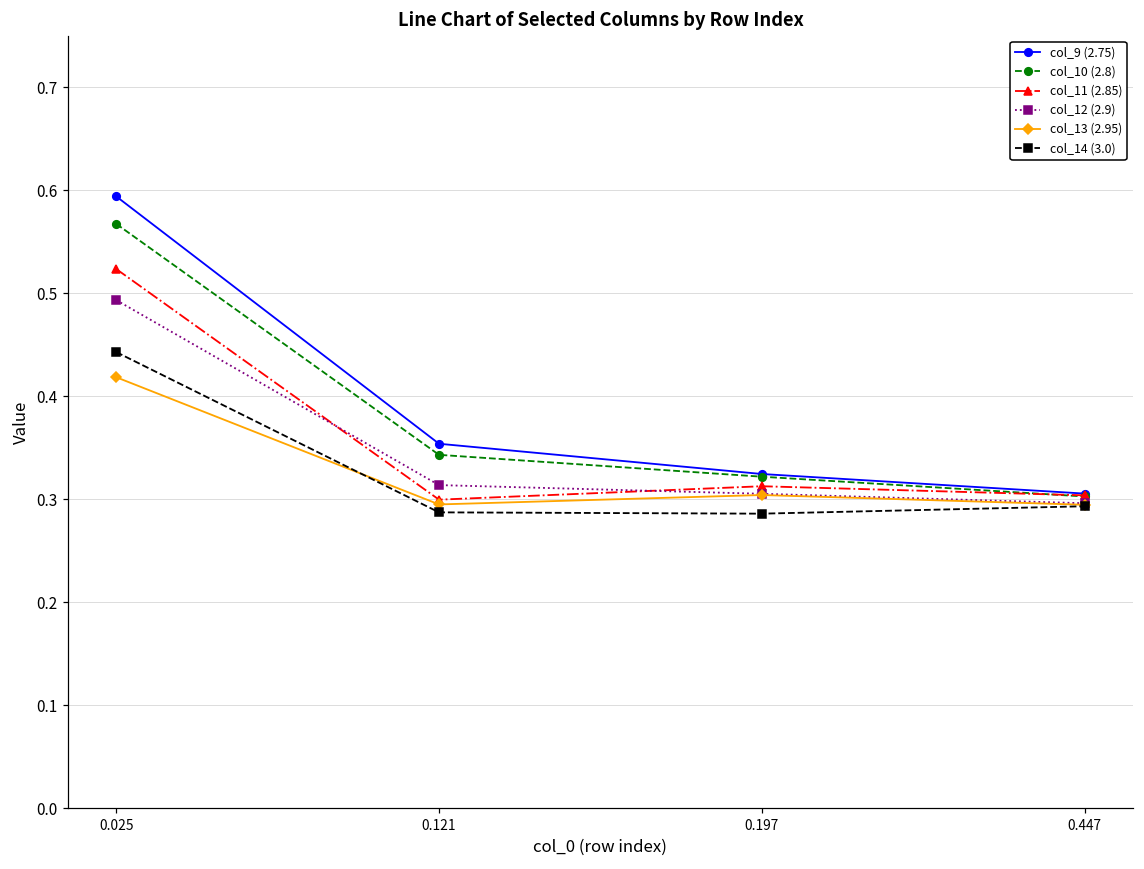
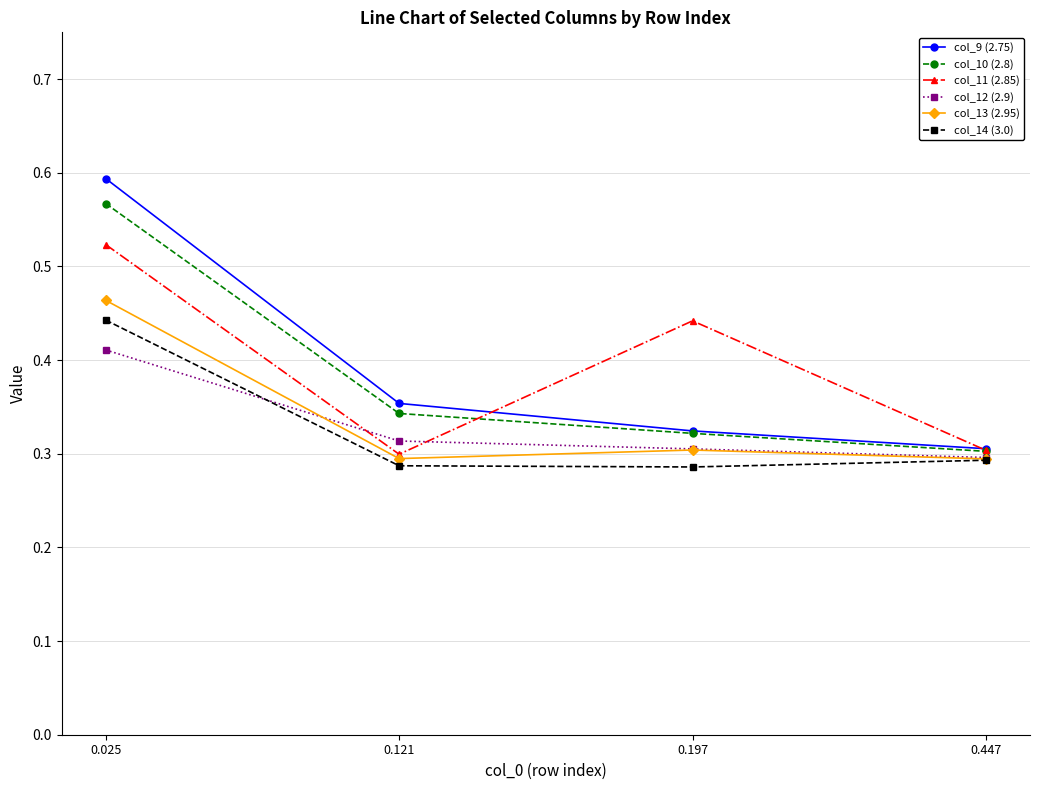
col_12 (2.9), 0.025: 0.49 -> 0.41
col_13 (2.95), 0.025: 0.42 -> 0.46
col_11 (2.85), 0.197: 0.31 -> 0.44
